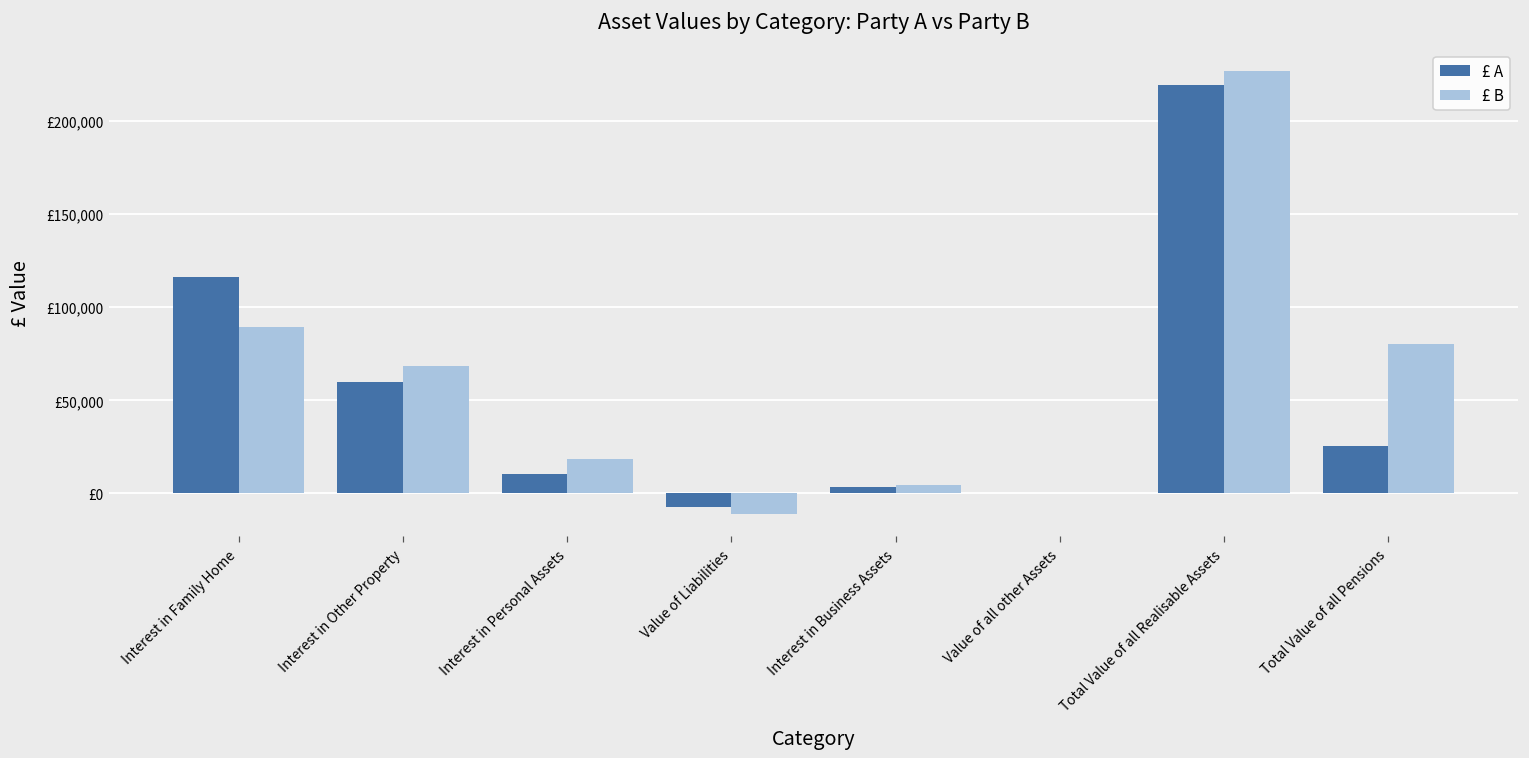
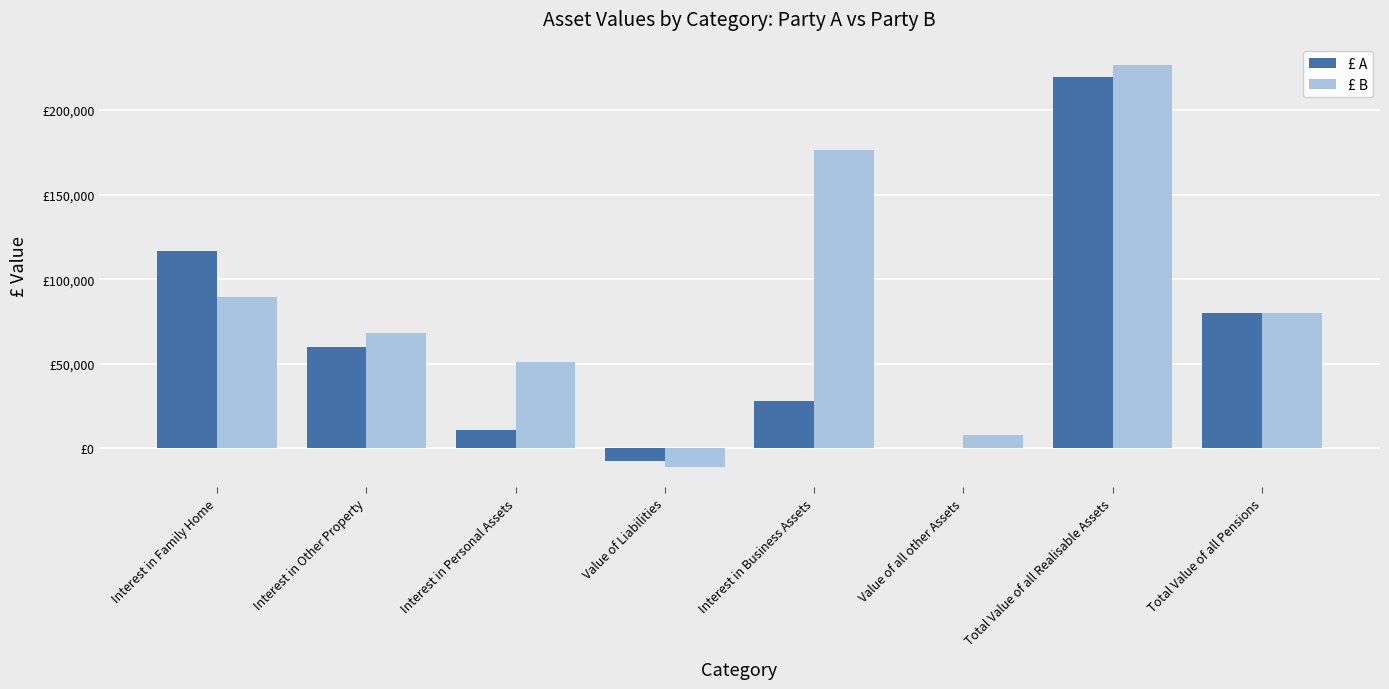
£ B, Interest in Personal Assets: £18,000 -> £51,000
£ A, Interest in Business Assets: £3,000 -> £28,000
£ B, Interest in Business Assets: £4,000 -> £177,000
£ B, Value of all other Assets: £0 -> £8,000
£ A, Total Value of all Pensions: £25,000 -> £80,000
